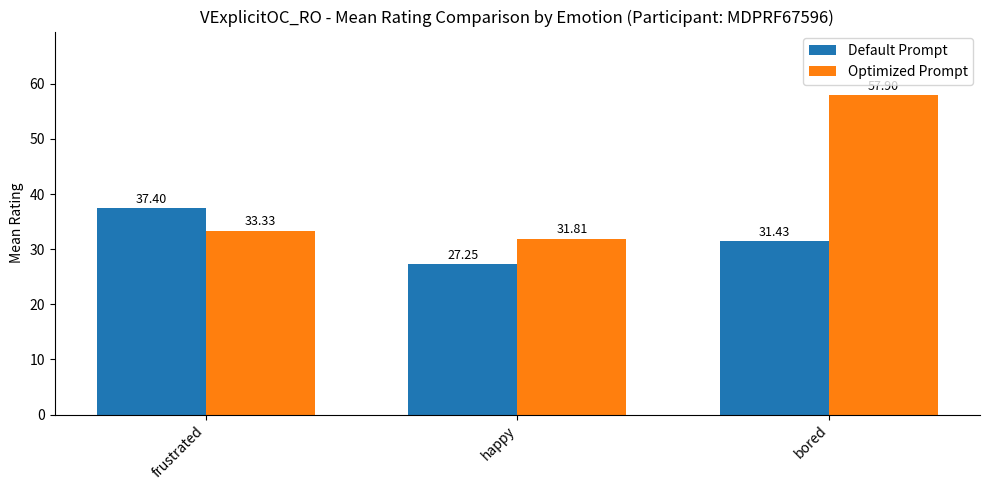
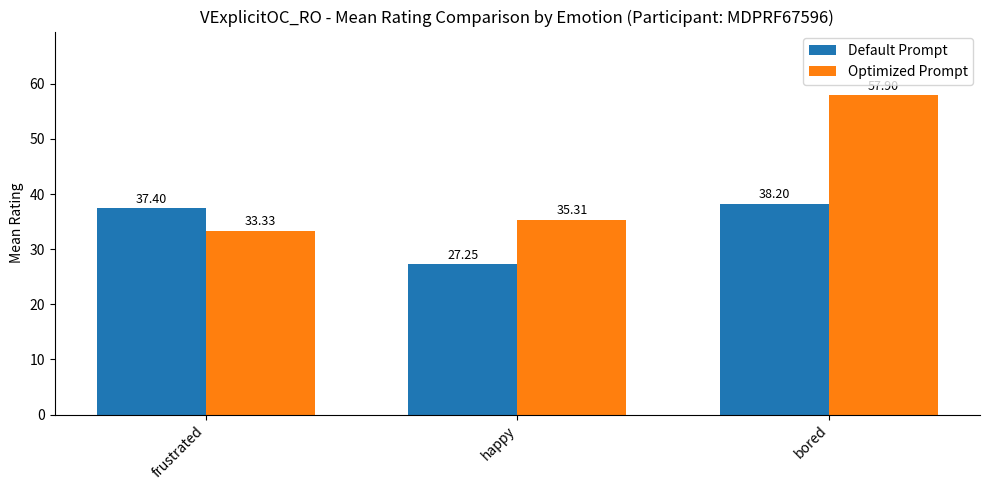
Optimized Prompt, happy: 31.81 -> 35.31
Default Prompt, bored: 31.43 -> 38.20
